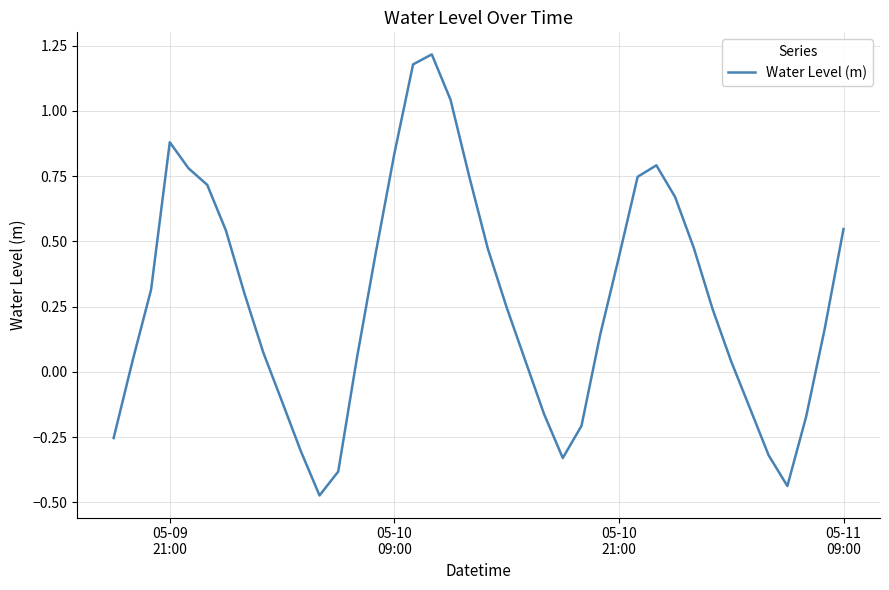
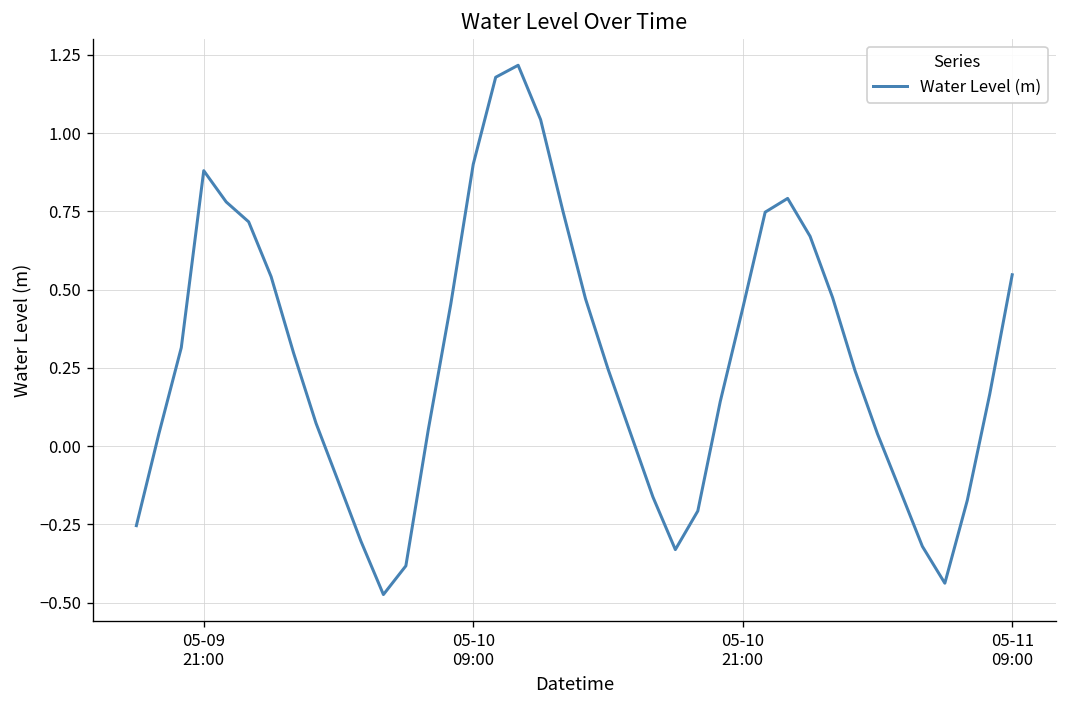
05-10 09:00: 0.84 -> 0.90
